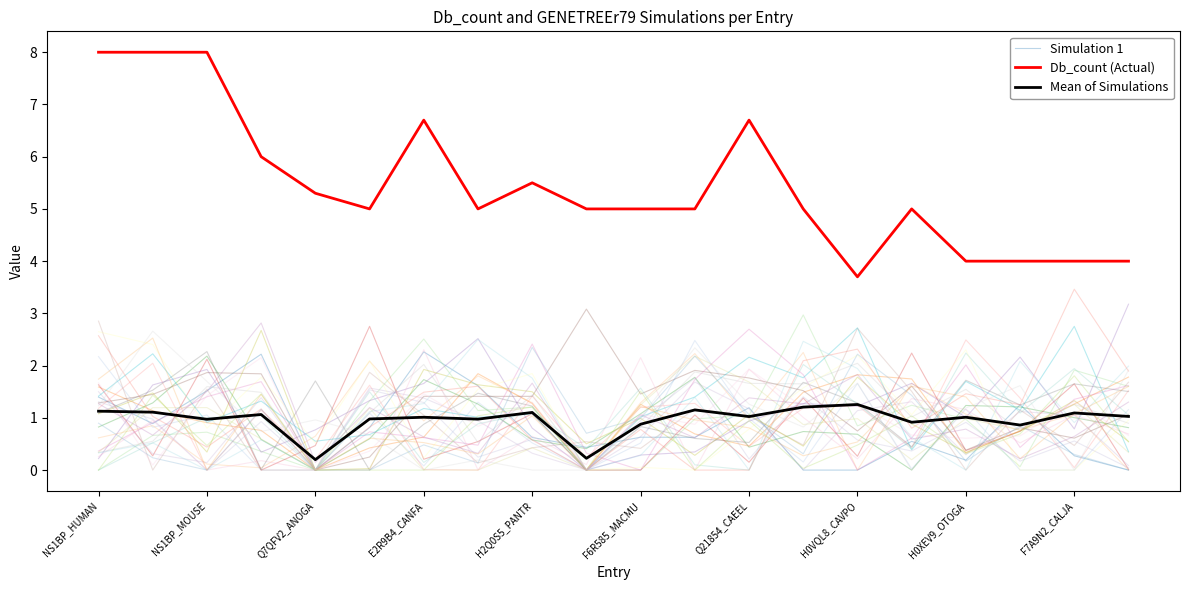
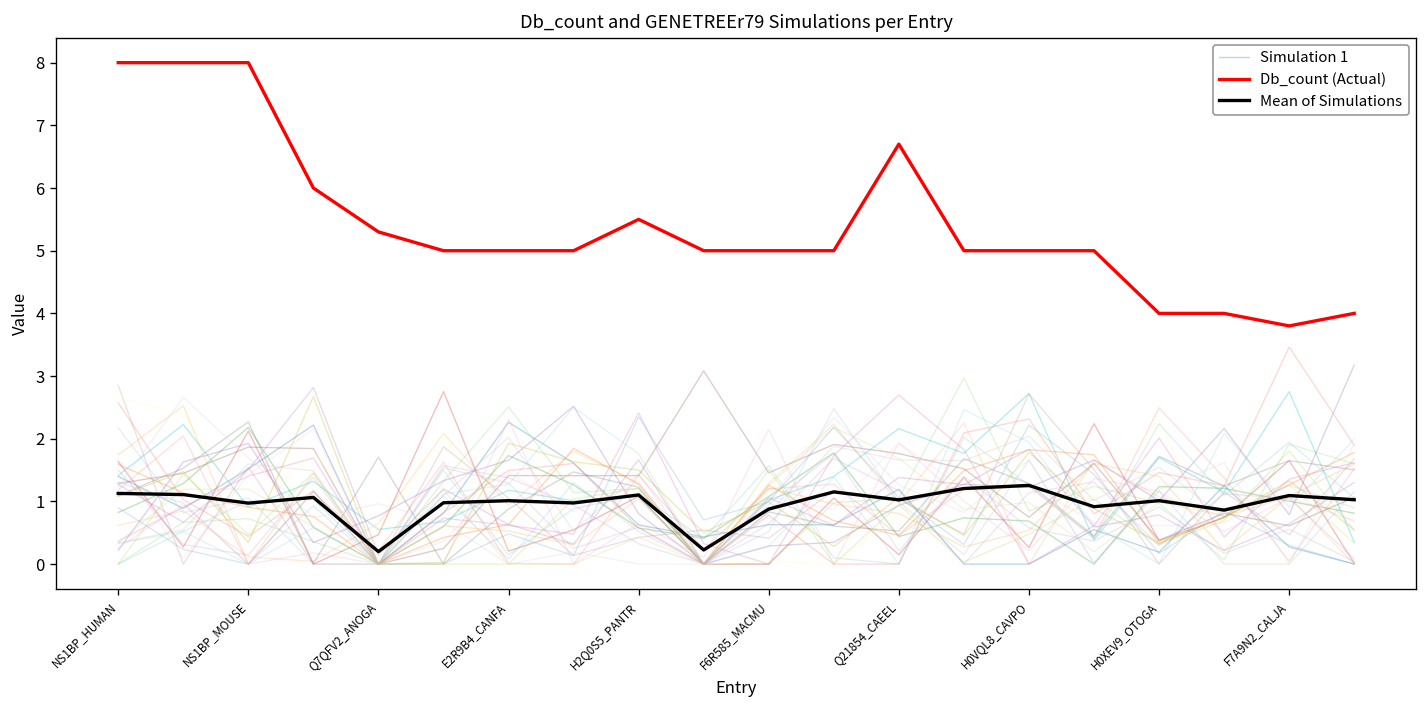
Db_count (Actual), E2R9B4_CANFA: 6.7 -> 5.0
Db_count (Actual), H0VQL8_CAVPO: 3.7 -> 5.0
Db_count (Actual), F7A9N2_CALJA: 4.0 -> 3.8
